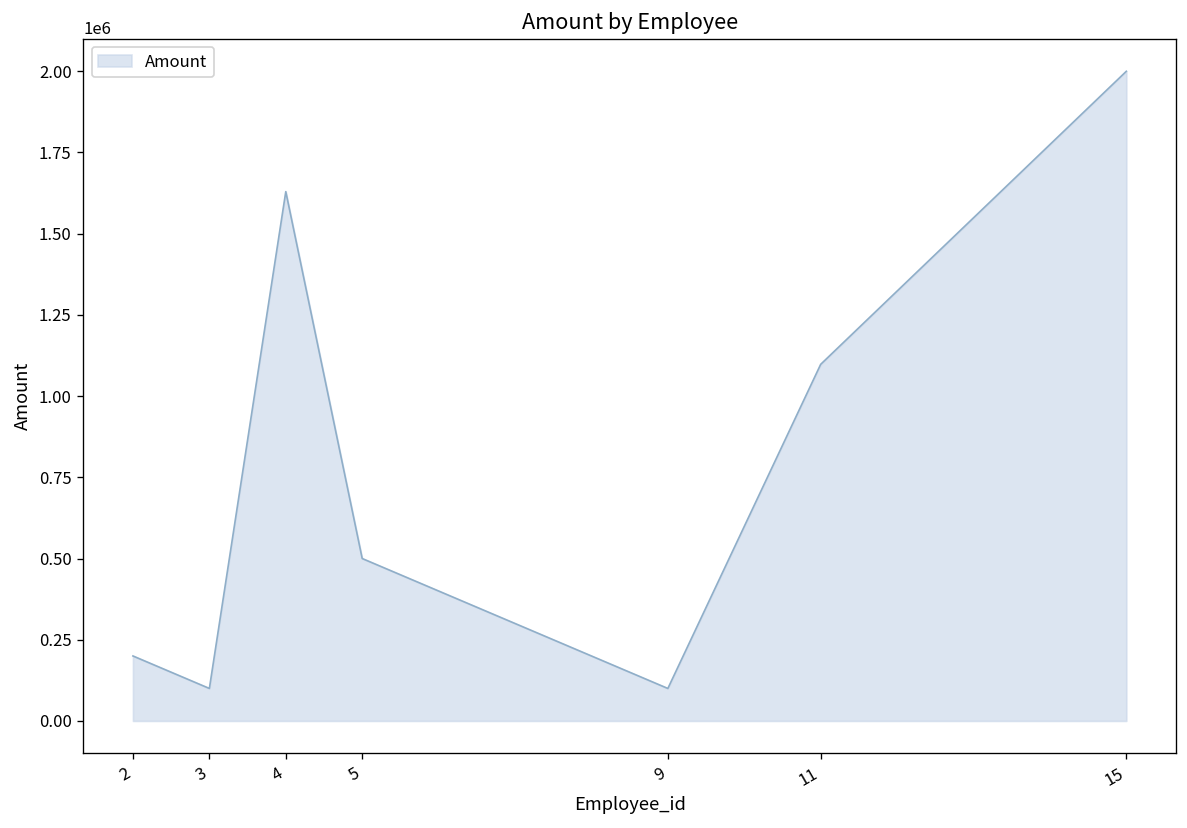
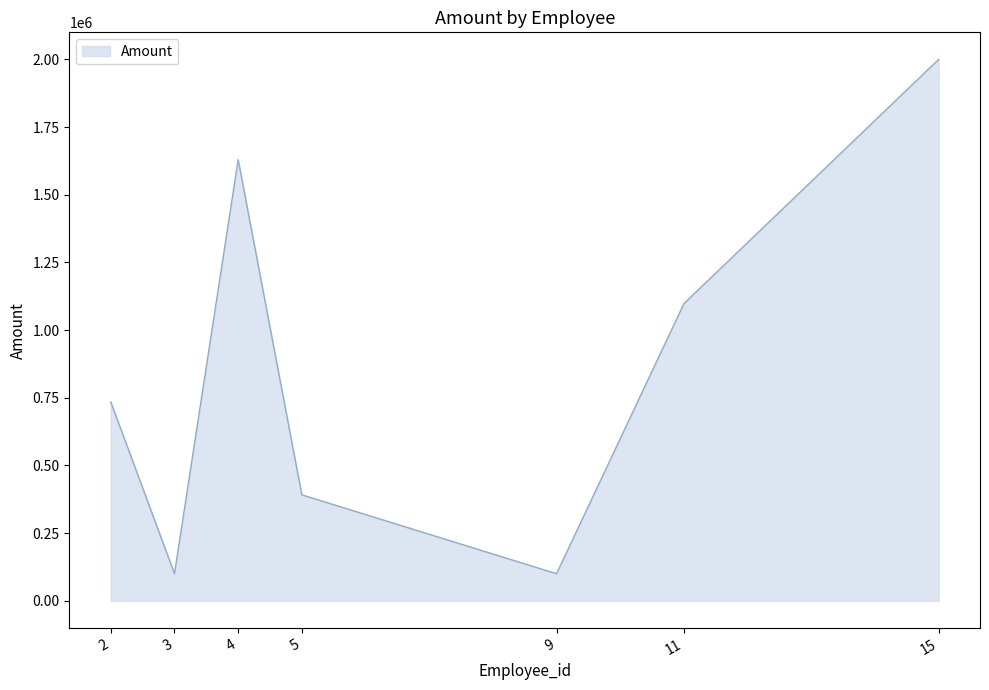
2: 200000 -> 730000
5: 500000 -> 390000
